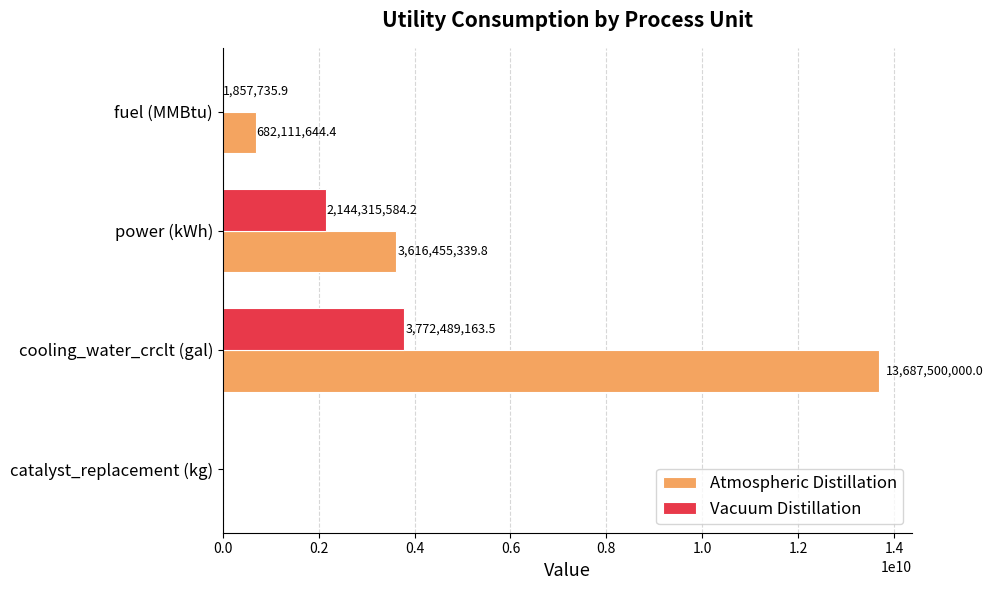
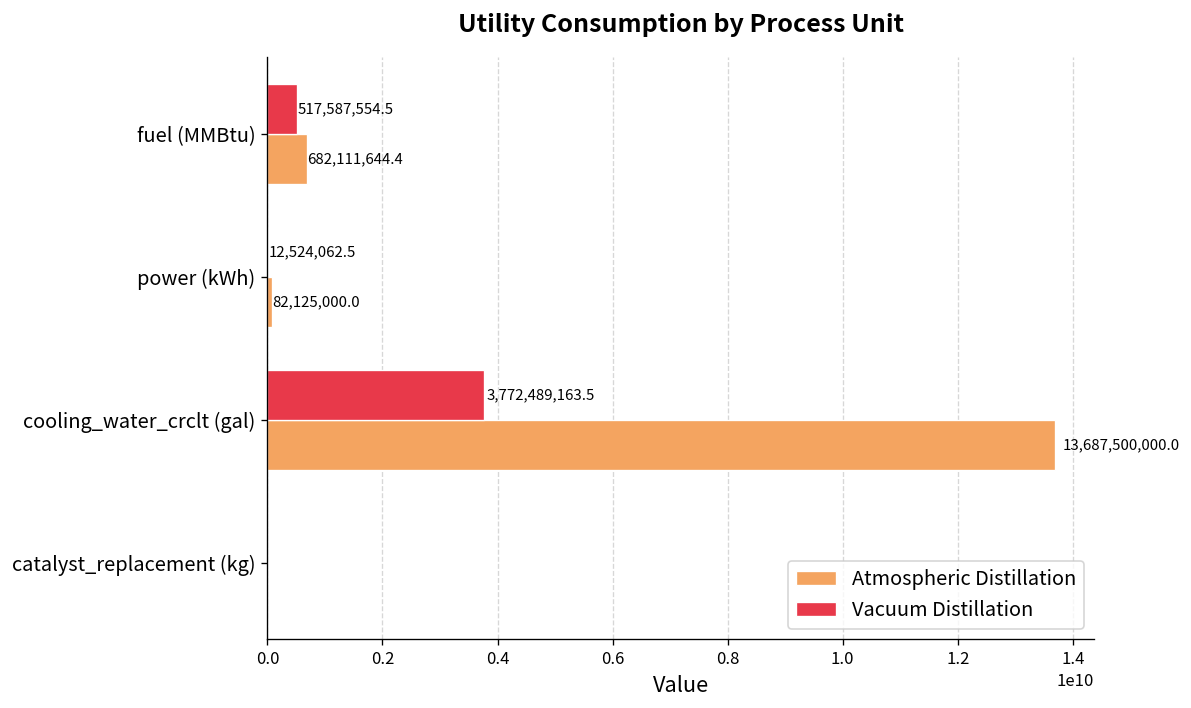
Vacuum Distillation, fuel (MMBtu): 1,857,735.9 -> 517,587,554.5
Vacuum Distillation, power (kWh): 2,144,315,584.2 -> 12,524,062.5
Atmospheric Distillation, power (kWh): 3,616,455,339.8 -> 82,125,000.0
